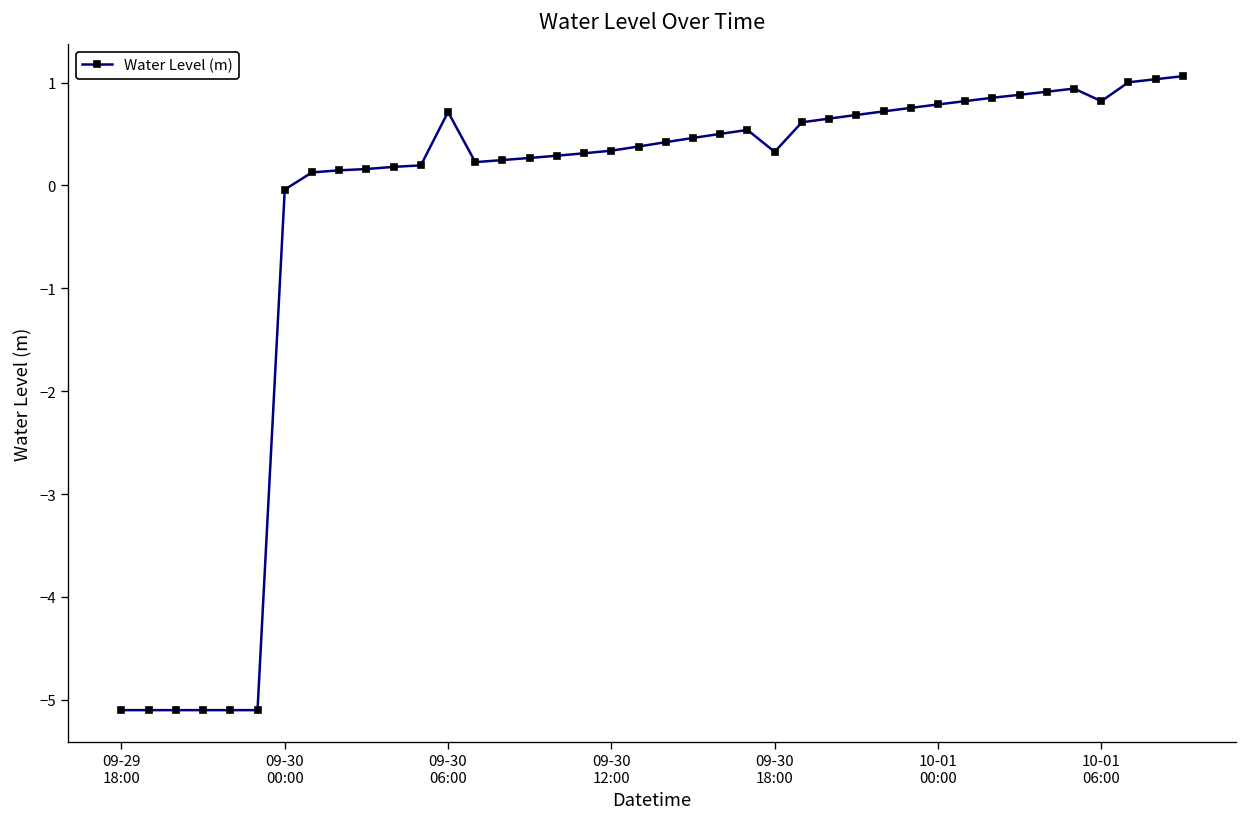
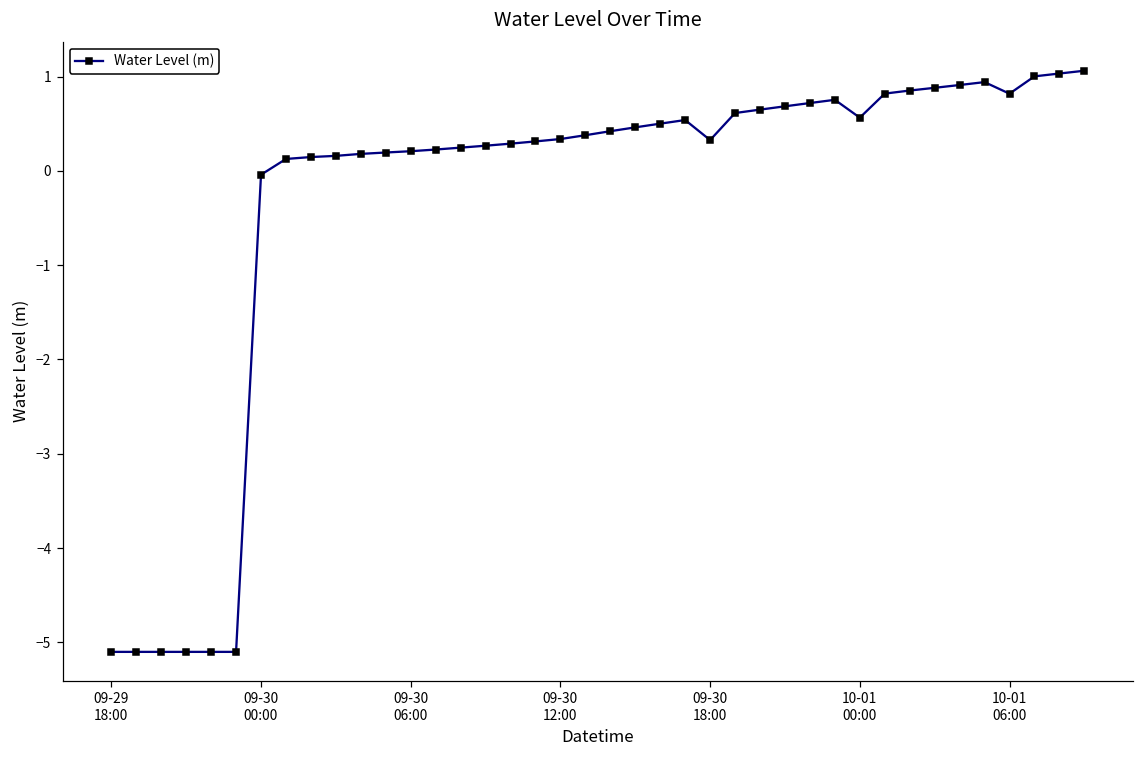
09-30 06:00: 0.7 -> 0.2
10-01 00:00: 0.8 -> 0.6
